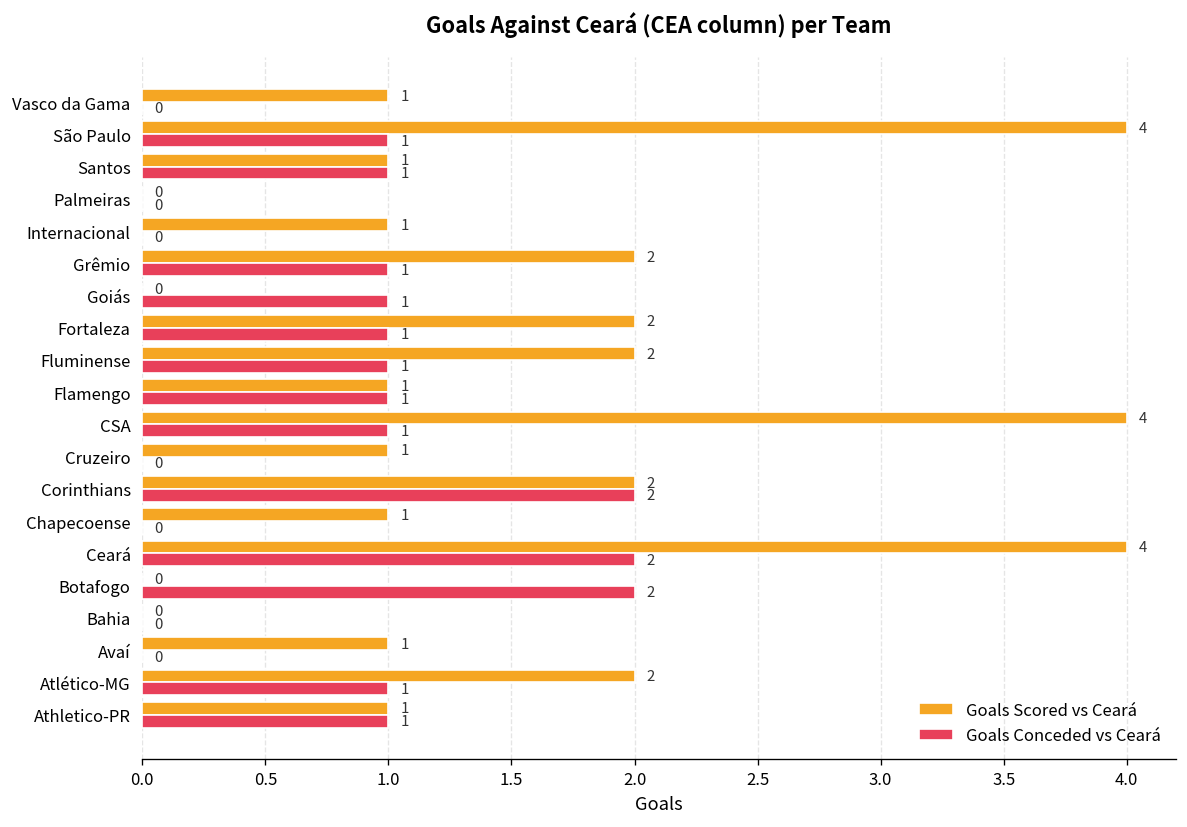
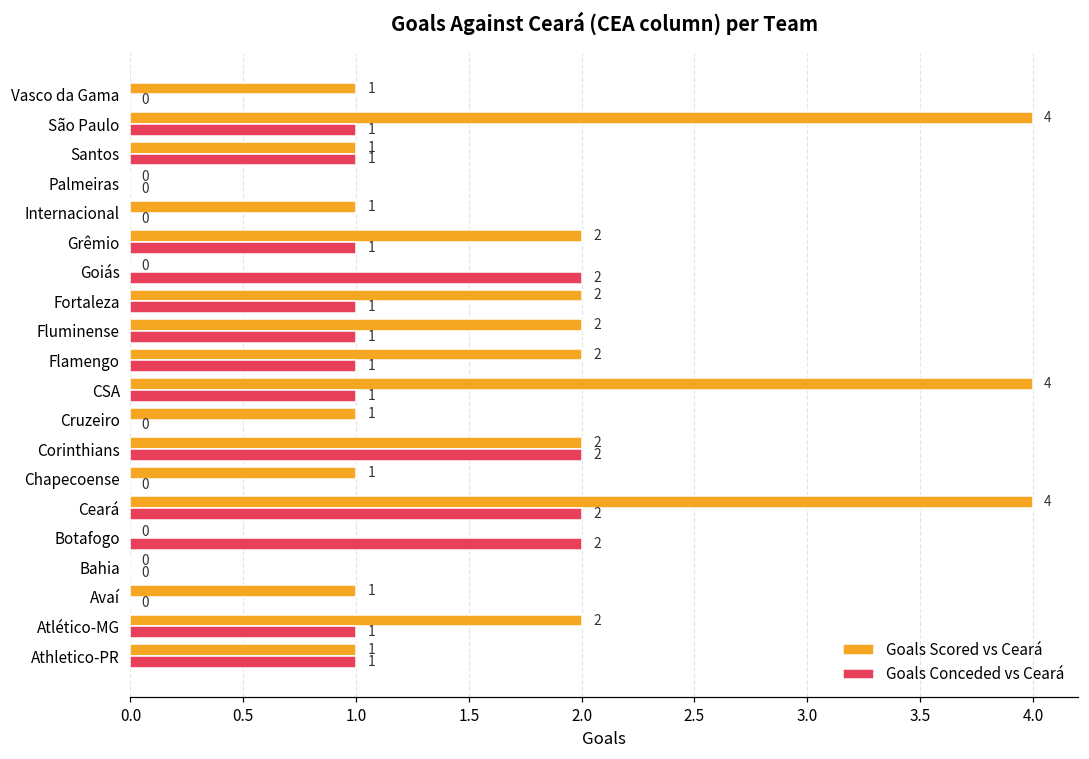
Goals Conceded vs Ceará, Goiás: 1 -> 2
Goals Scored vs Ceará, Flamengo: 1 -> 2
